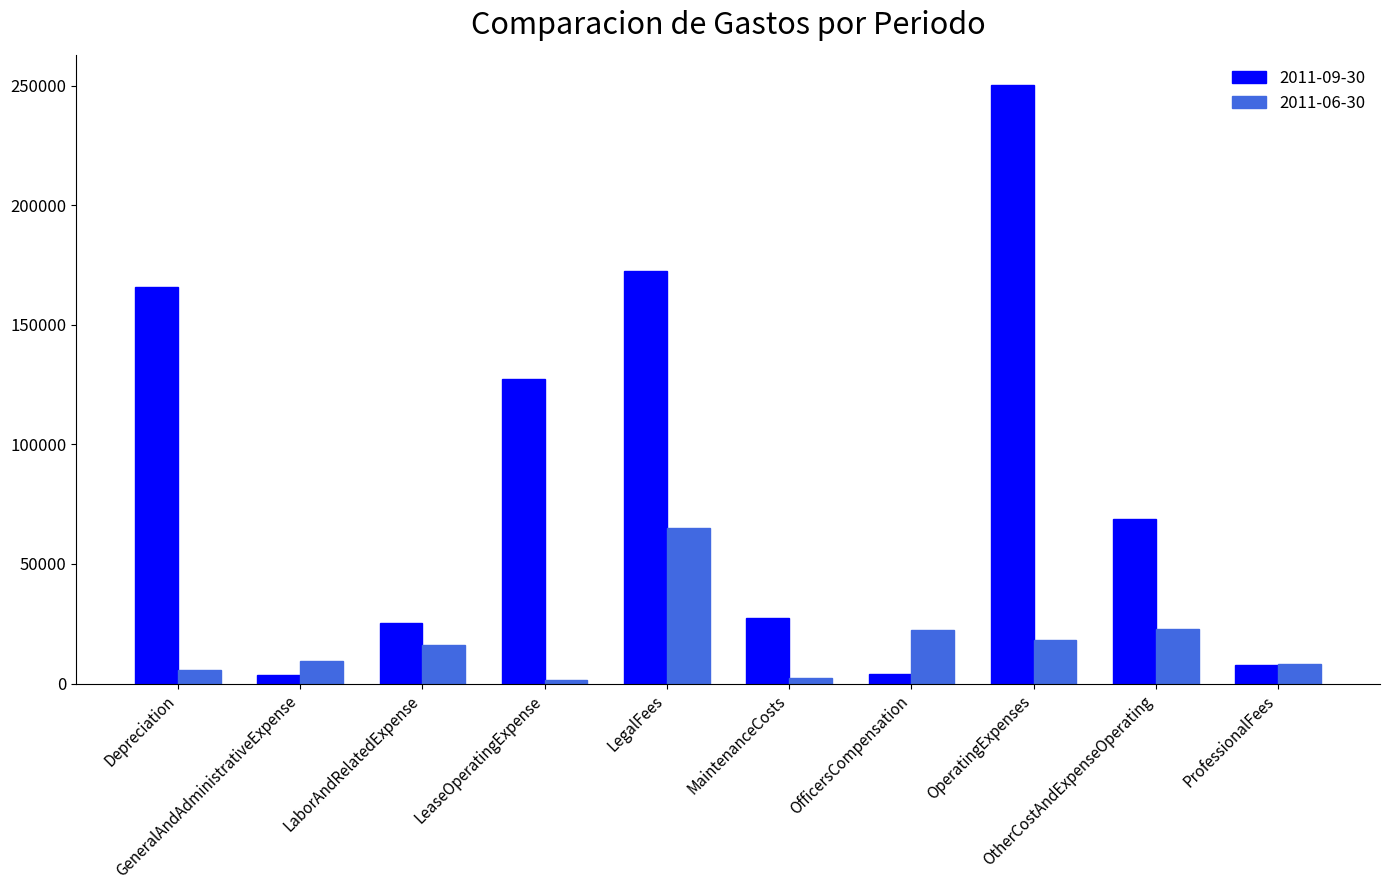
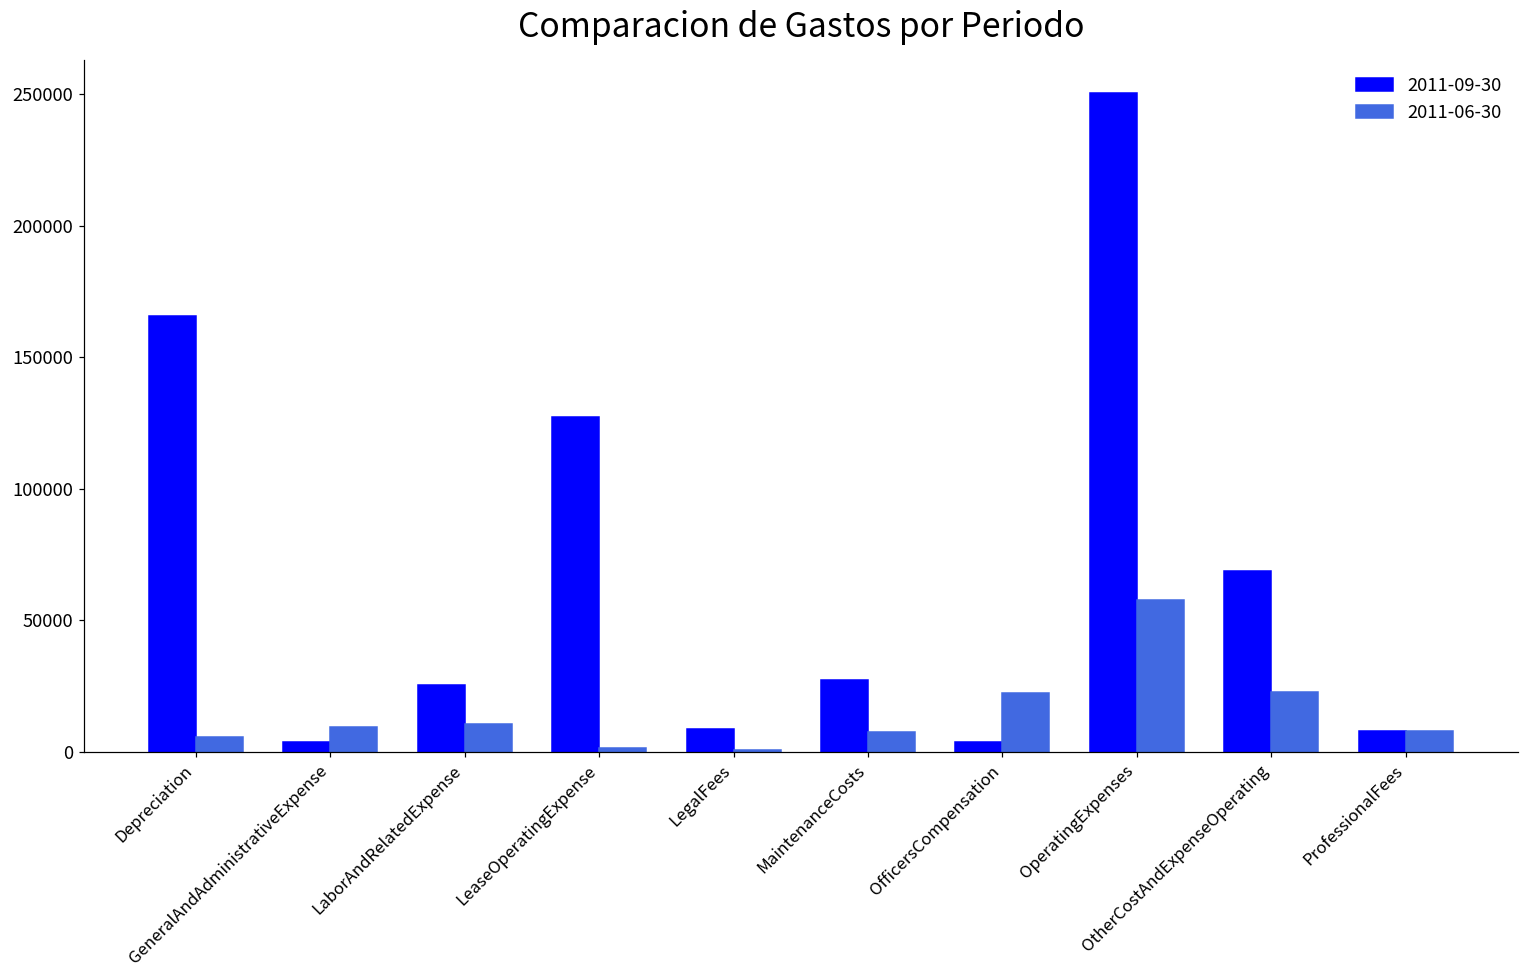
2011-06-30, LaborAndRelatedExpense: 16000 -> 10000
2011-09-30, LegalFees: 172000 -> 9000
2011-06-30, LegalFees: 65000 -> 1000
2011-06-30, MaintenanceCosts: 2000 -> 8000
2011-06-30, OperatingExpenses: 18000 -> 58000
